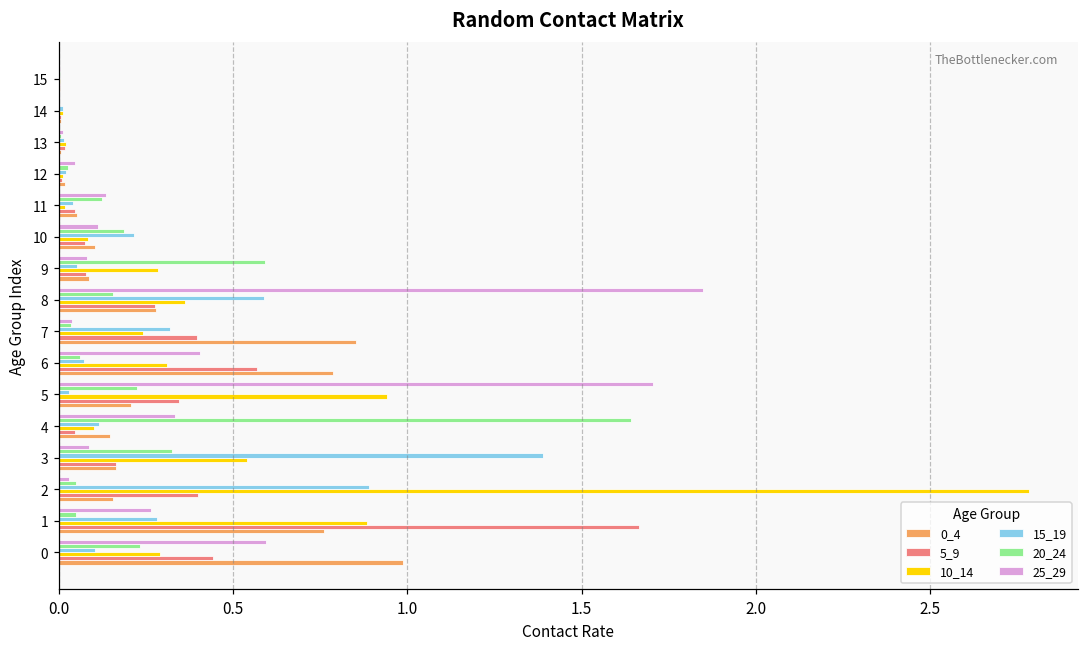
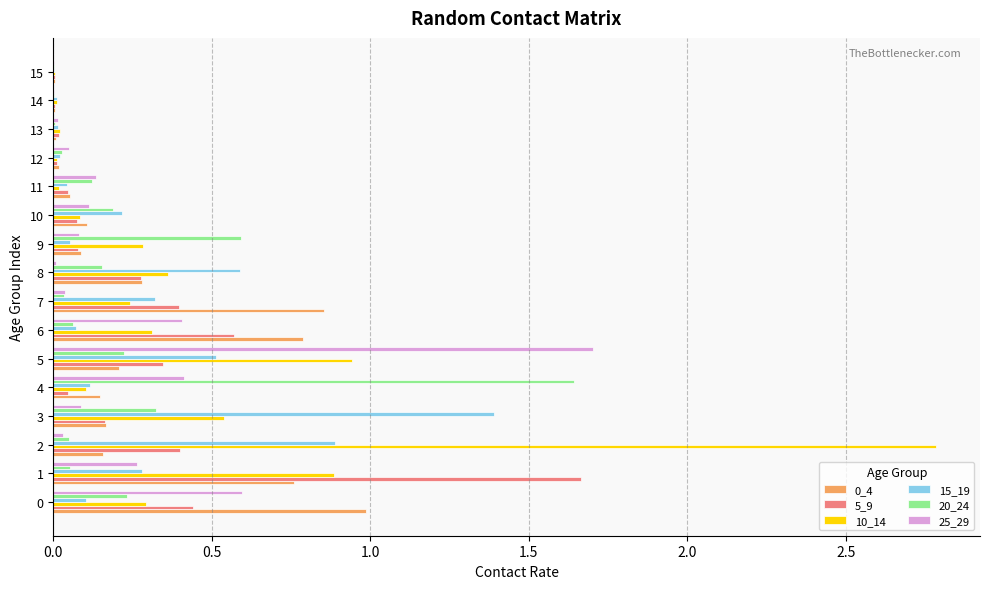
25_29, 8: 1.85 -> 0.01
15_19, 5: 0.03 -> 0.51
25_29, 4: 0.33 -> 0.41
